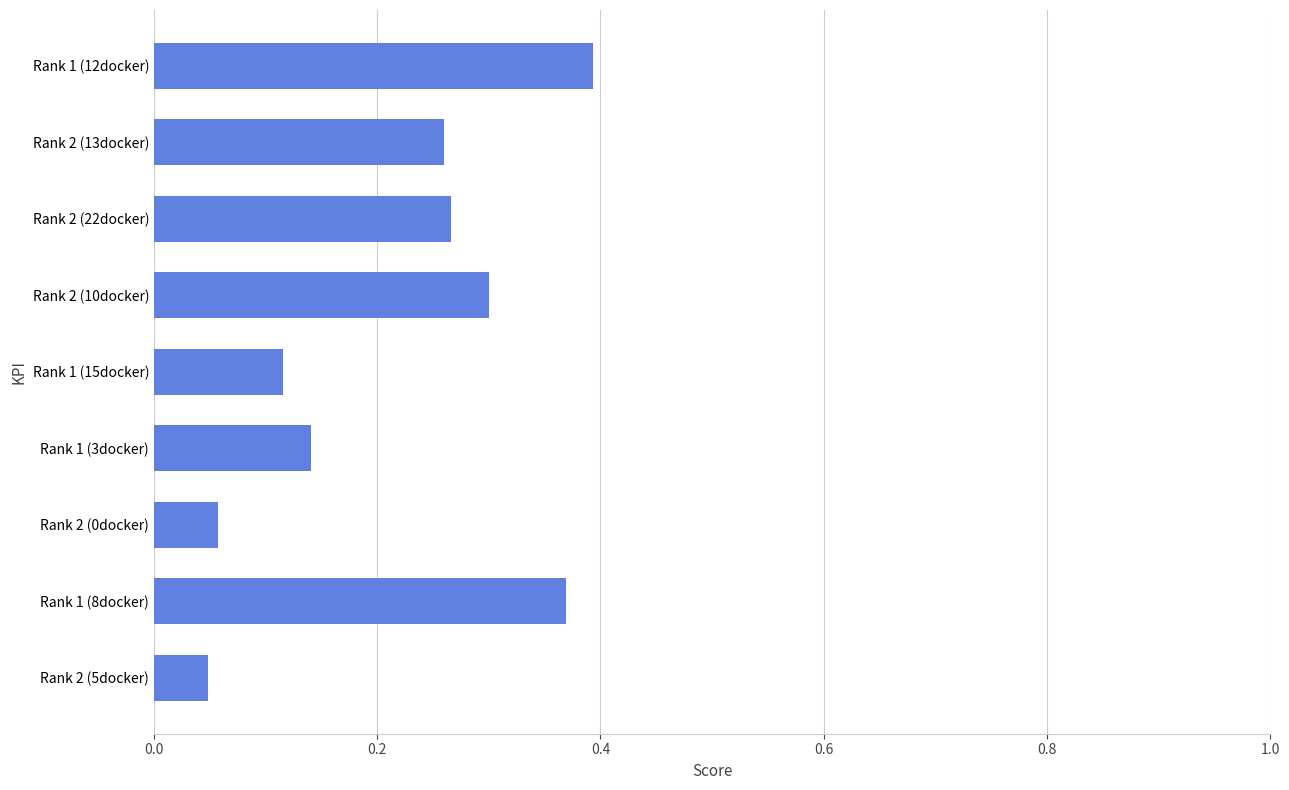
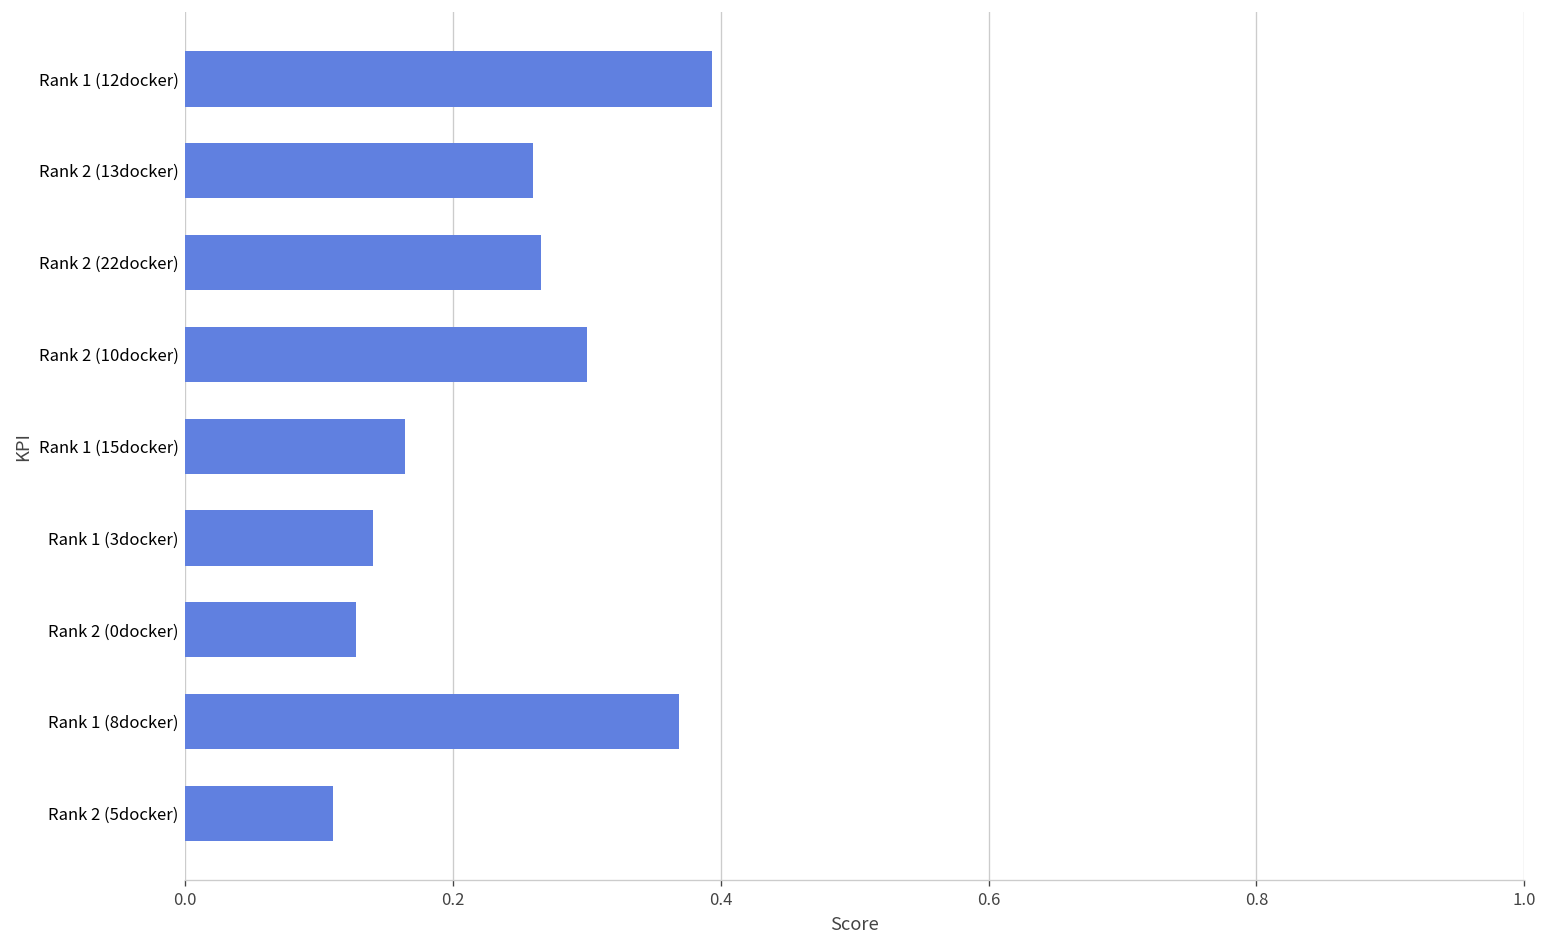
Rank 1 (15docker): 0.116 -> 0.164
Rank 2 (0docker): 0.057 -> 0.128
Rank 2 (5docker): 0.049 -> 0.111
